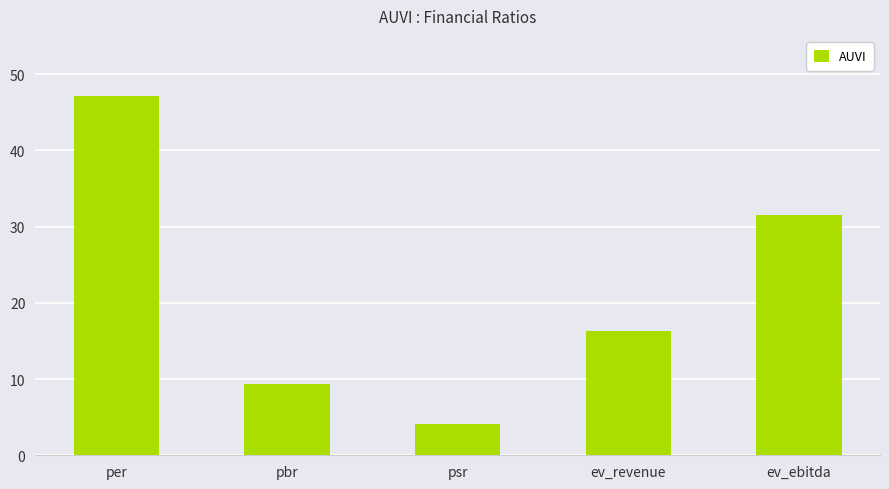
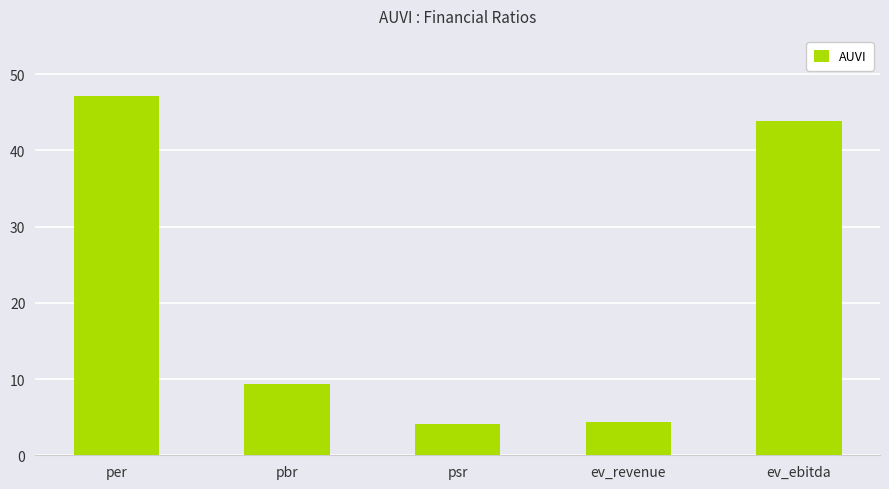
ev_revenue: 16 -> 4
ev_ebitda: 32 -> 44
